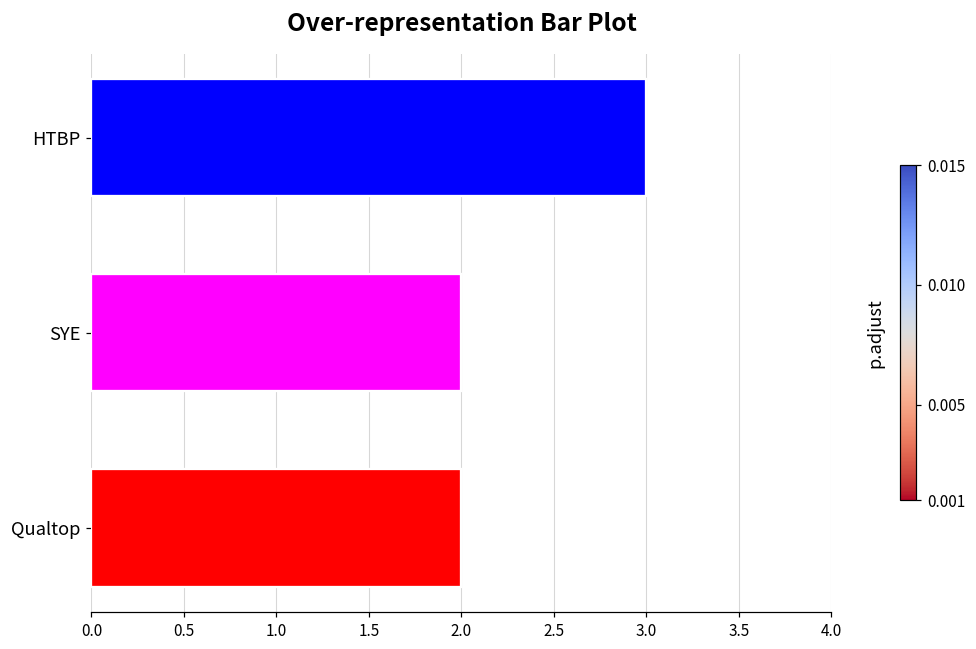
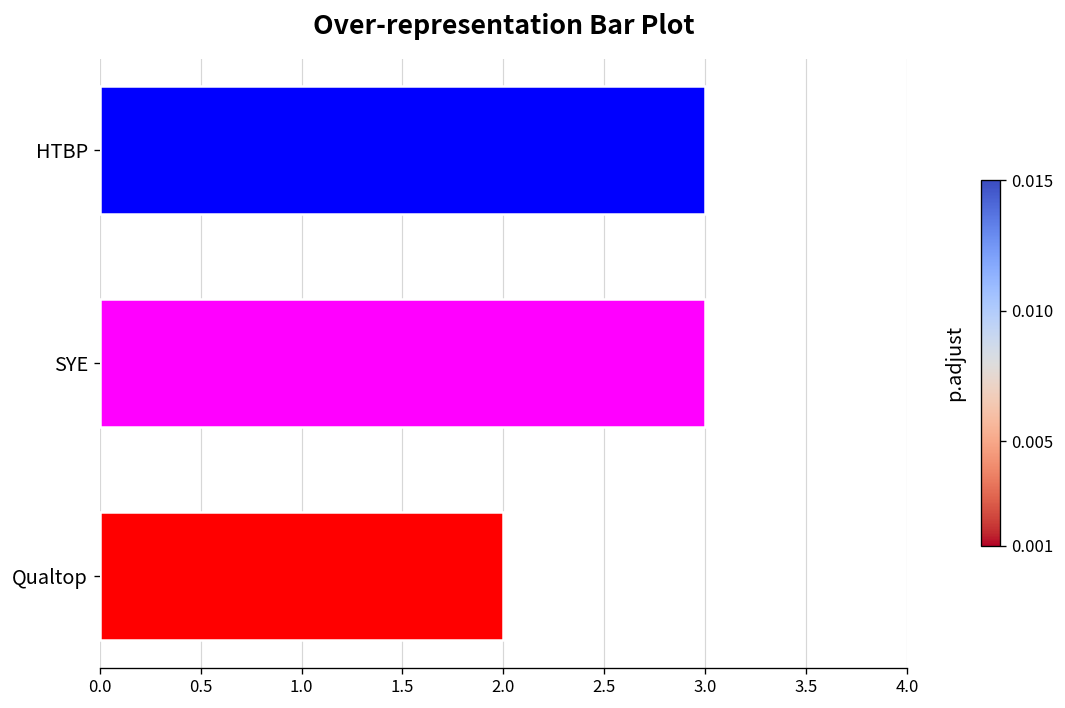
SYE: 2 -> 3
